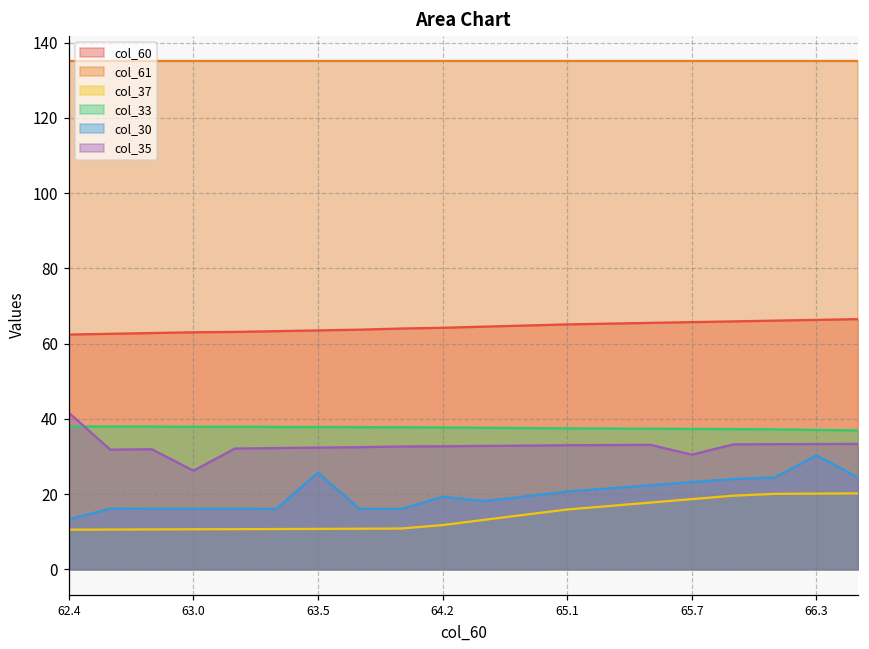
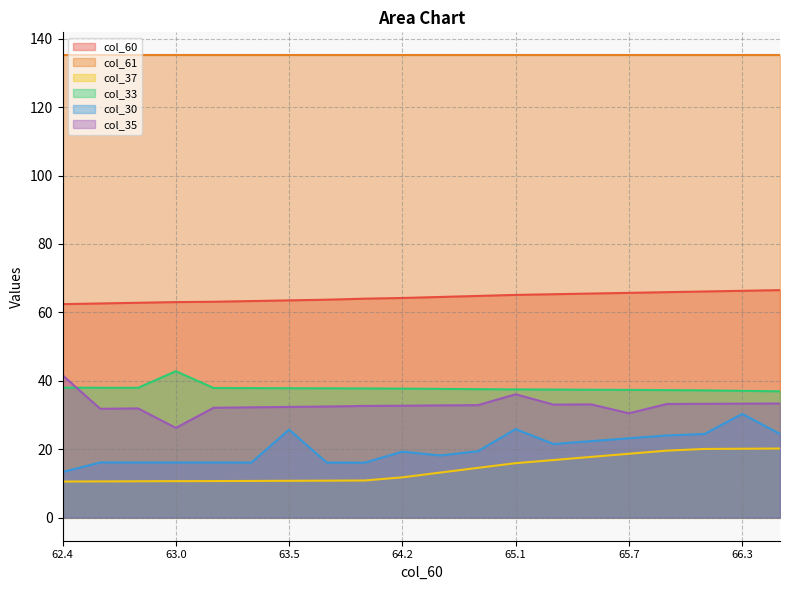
col_33, 63.0: 38 -> 43
col_30, 65.1: 21 -> 26
col_35, 65.1: 33 -> 36
